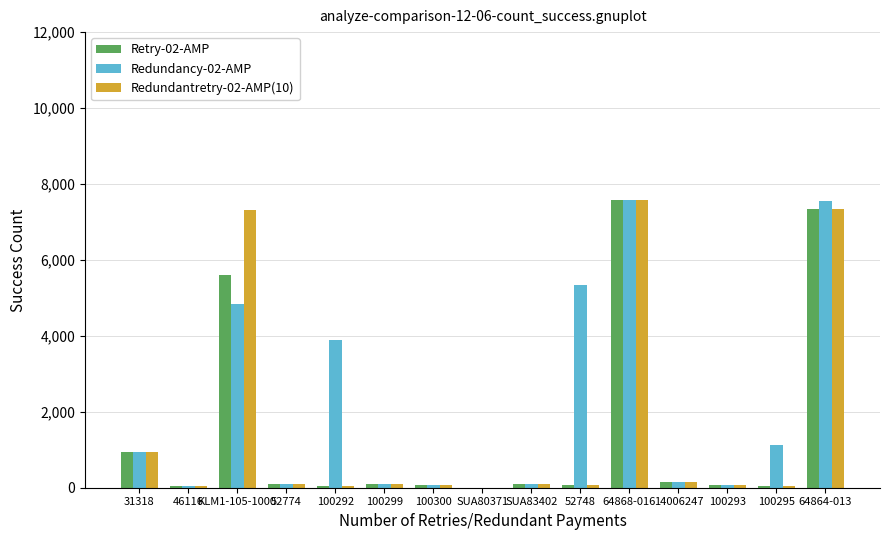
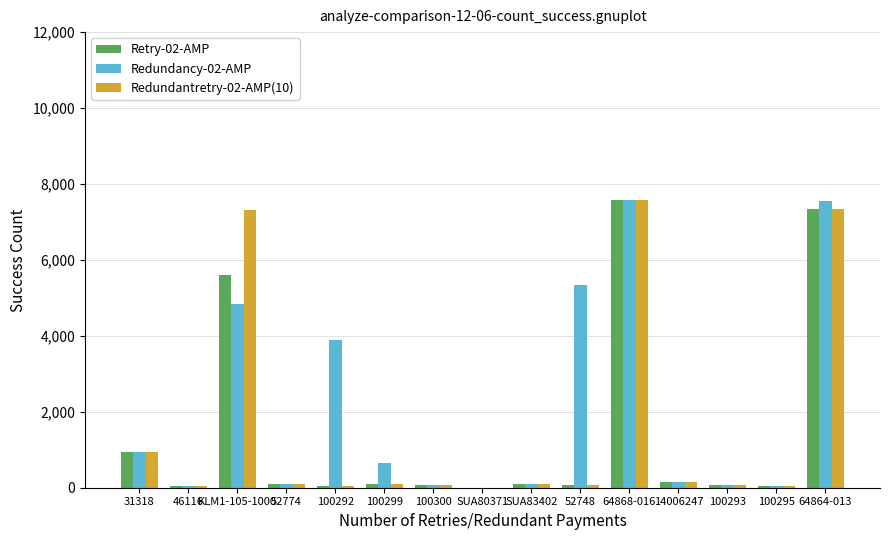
Redundancy-02-AMP, 100299: 100 -> 600
Redundancy-02-AMP, 100295: 1,100 -> 0
